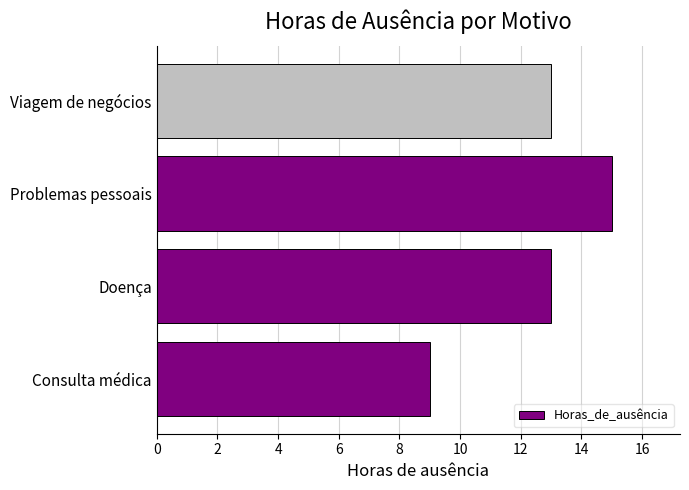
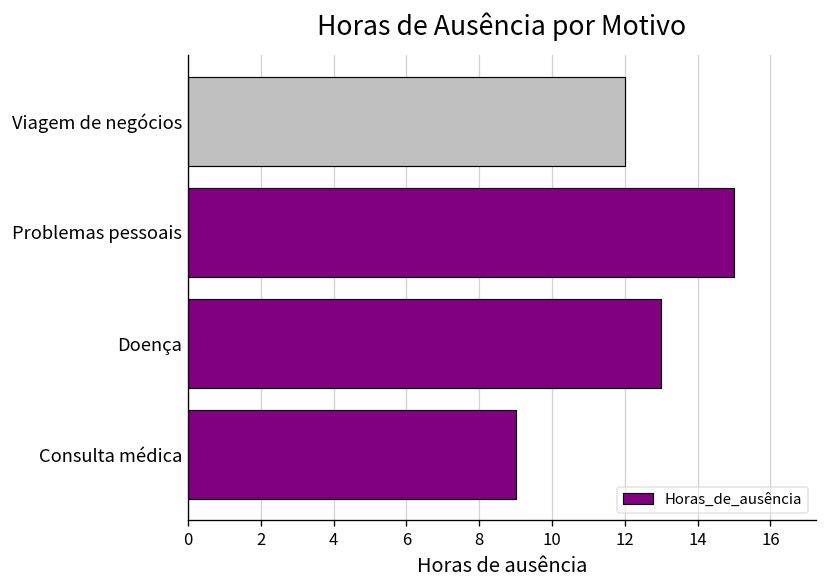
Viagem de negócios: 13 -> 12
